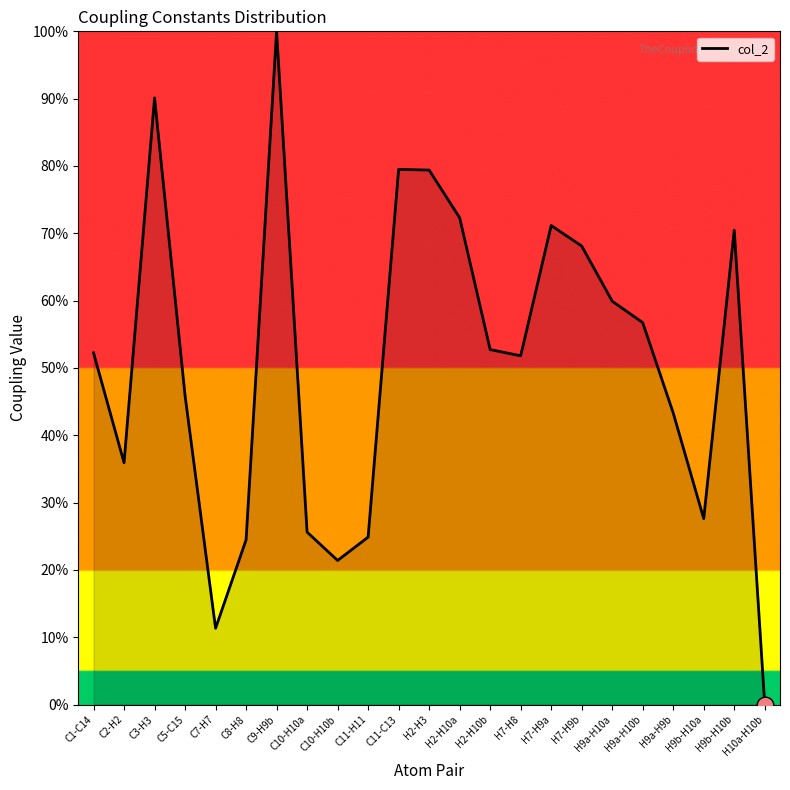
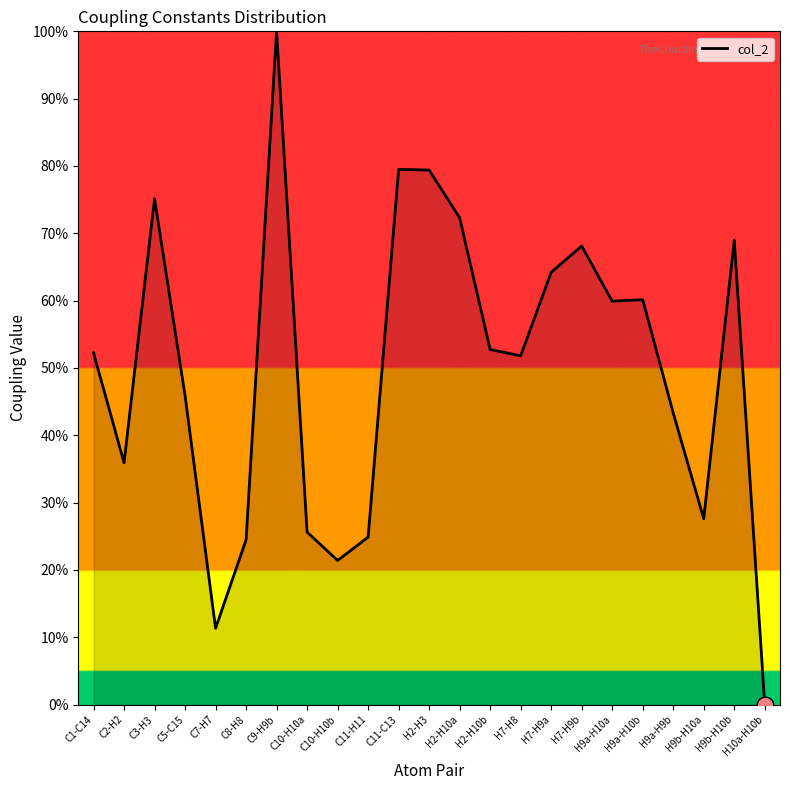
col_2, C3-H3: 90% -> 75%
col_2, H7-H9a: 71% -> 64%
col_2, H9a-H10b: 57% -> 60%
col_2, H9b-H10b: 70% -> 69%
